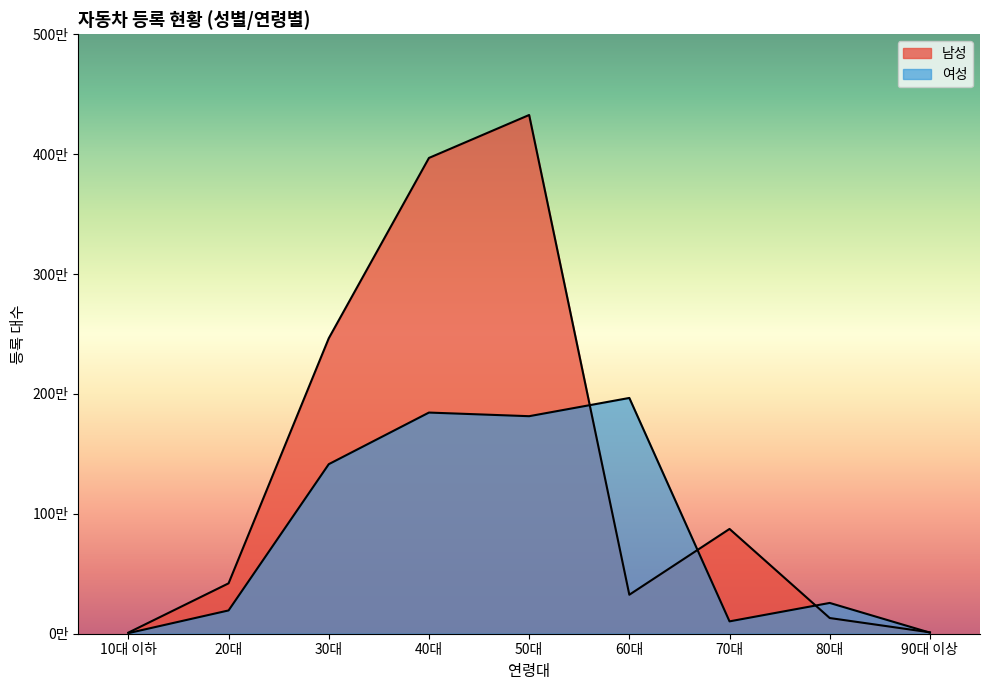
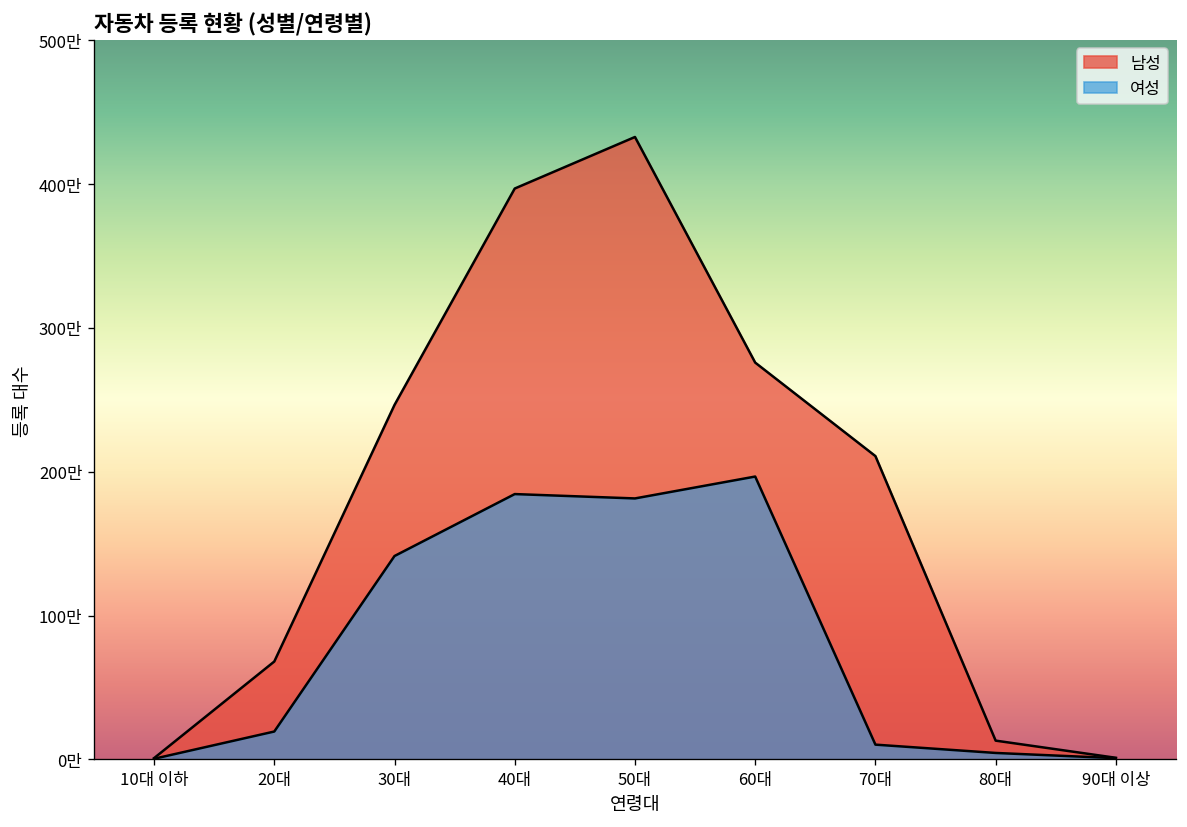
남성, 20대: 42만 -> 68만
남성, 60대: 33만 -> 276만
남성, 70대: 87만 -> 211만
여성, 80대: 26만 -> 5만
